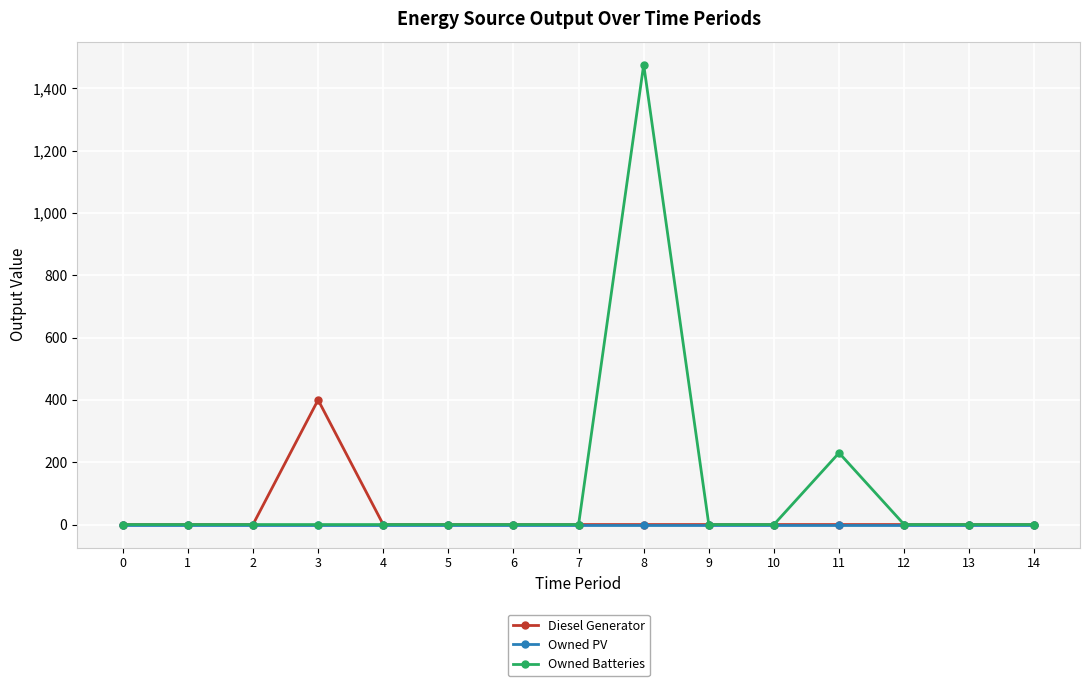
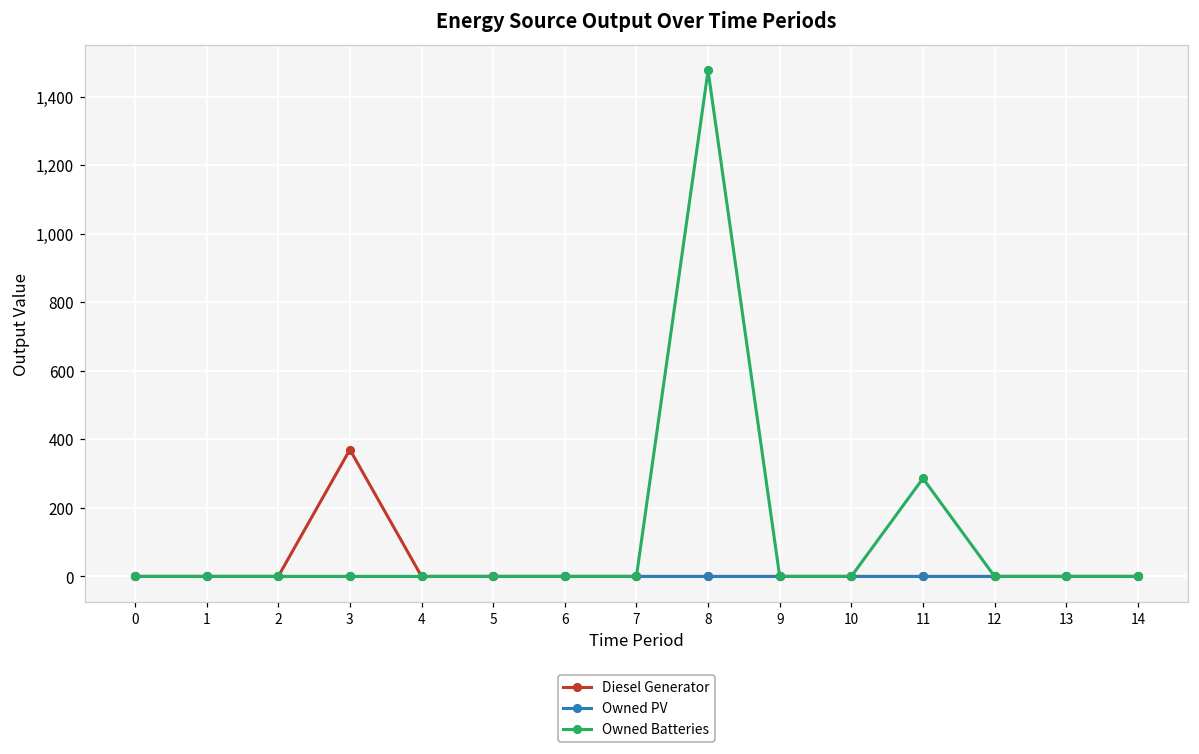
Diesel Generator, 3: 400 -> 370
Owned Batteries, 11: 230 -> 290
